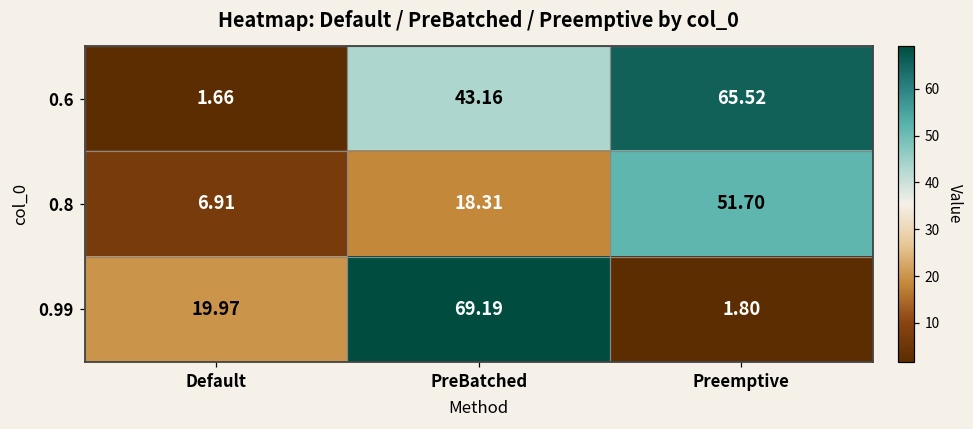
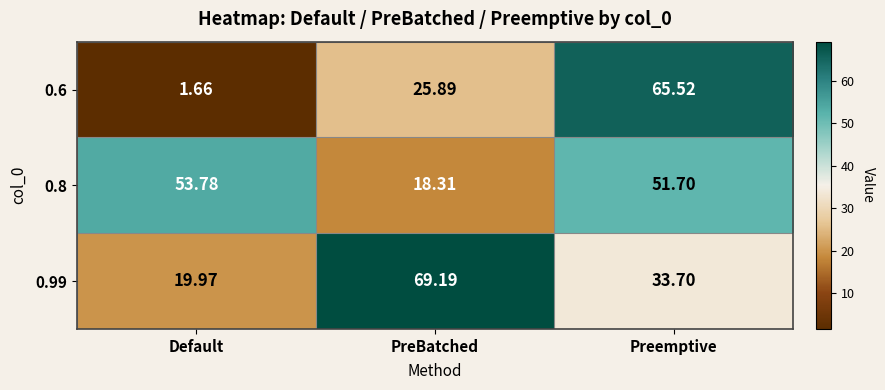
0.6, PreBatched: 43.16 -> 25.89
0.8, Default: 6.91 -> 53.78
0.99, Preemptive: 1.80 -> 33.70
